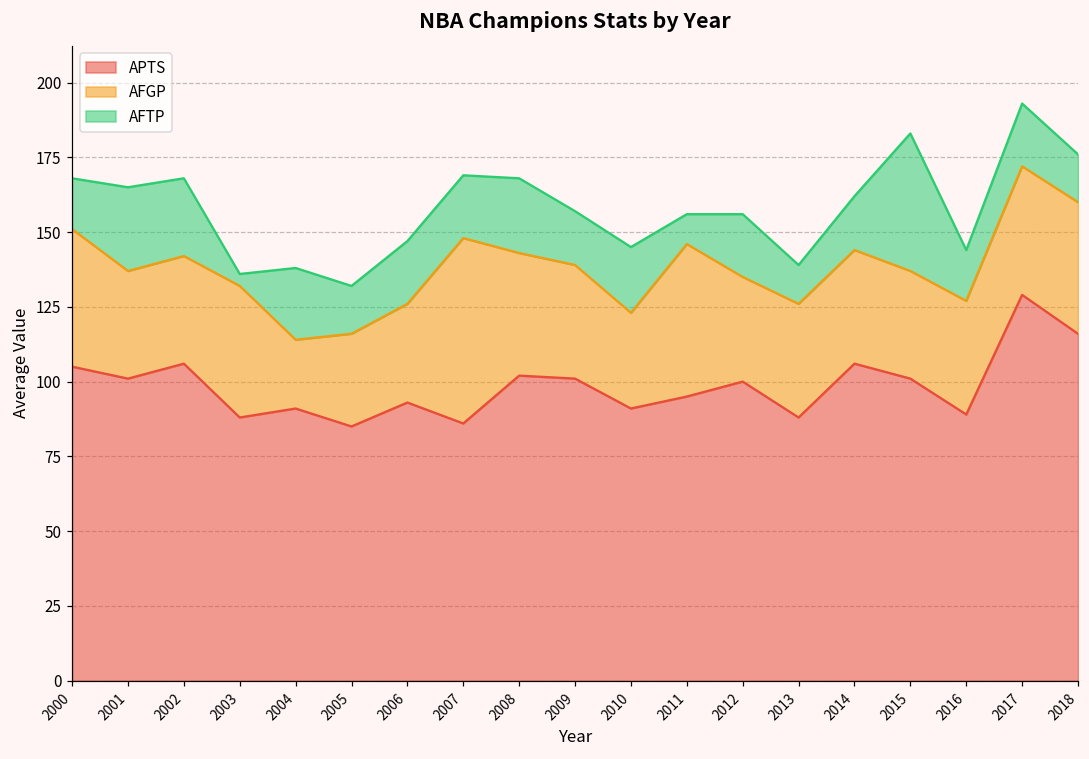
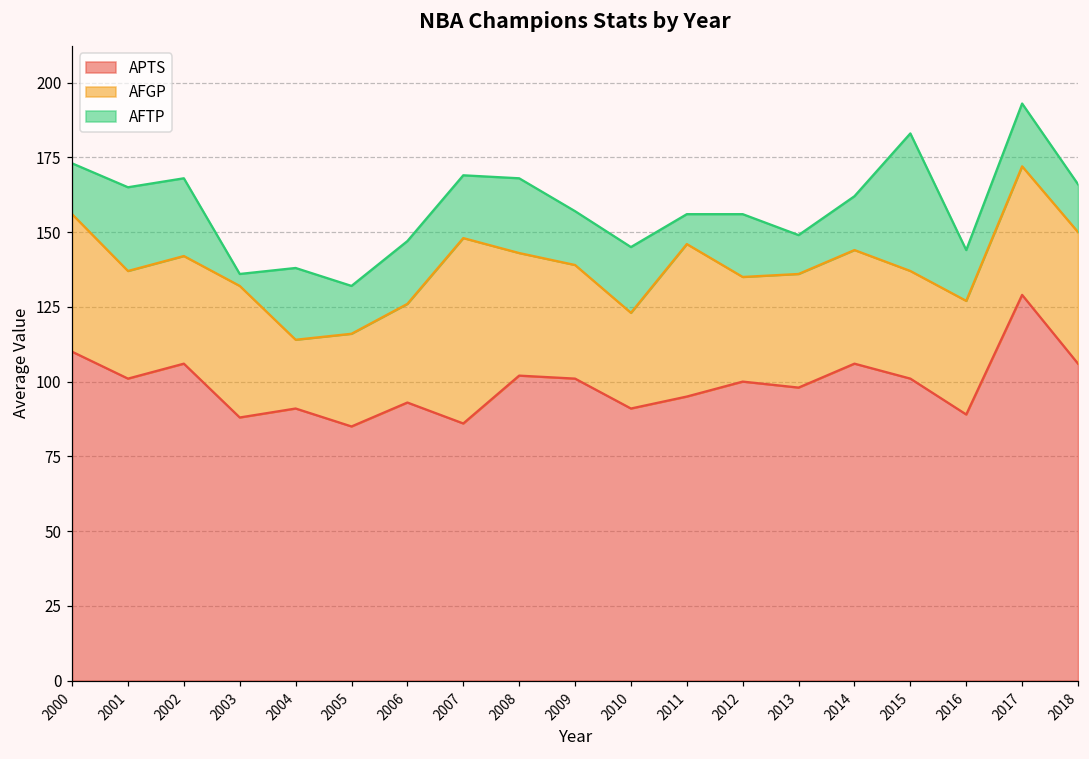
APTS, 2000: 105 -> 110
APTS, 2013: 88 -> 98
APTS, 2018: 116 -> 106
